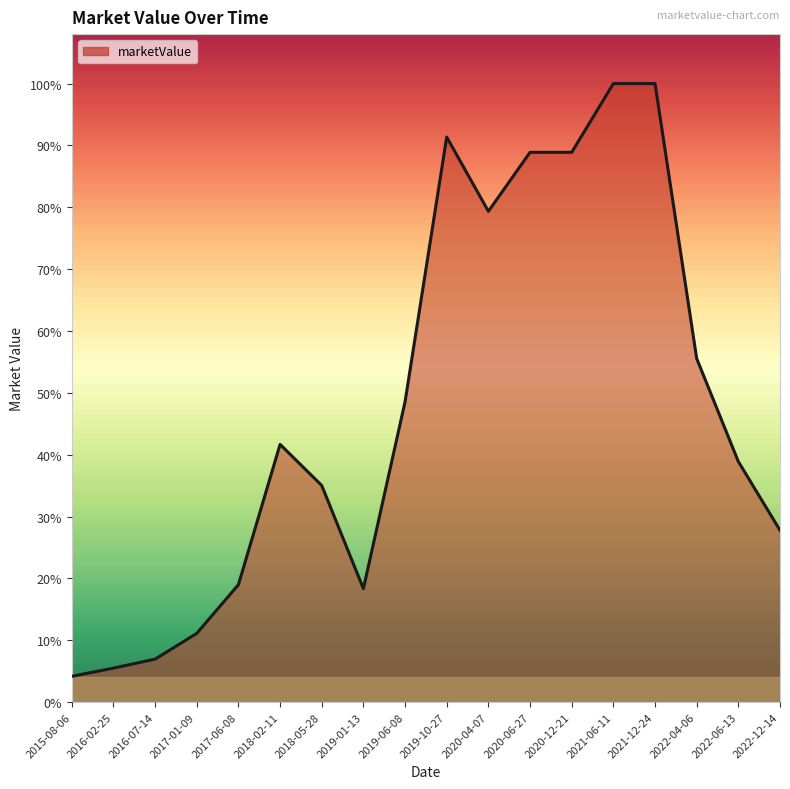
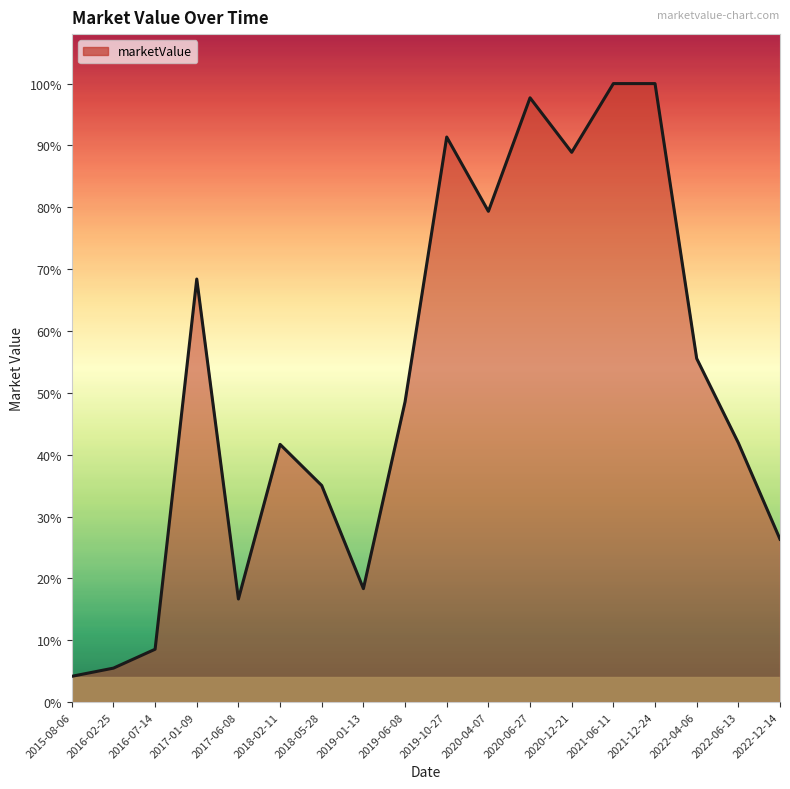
2016-07-14: 7% -> 9%
2017-01-09: 11% -> 68%
2017-06-08: 19% -> 17%
2020-06-27: 89% -> 98%
2022-06-13: 39% -> 42%
2022-12-14: 28% -> 26%
